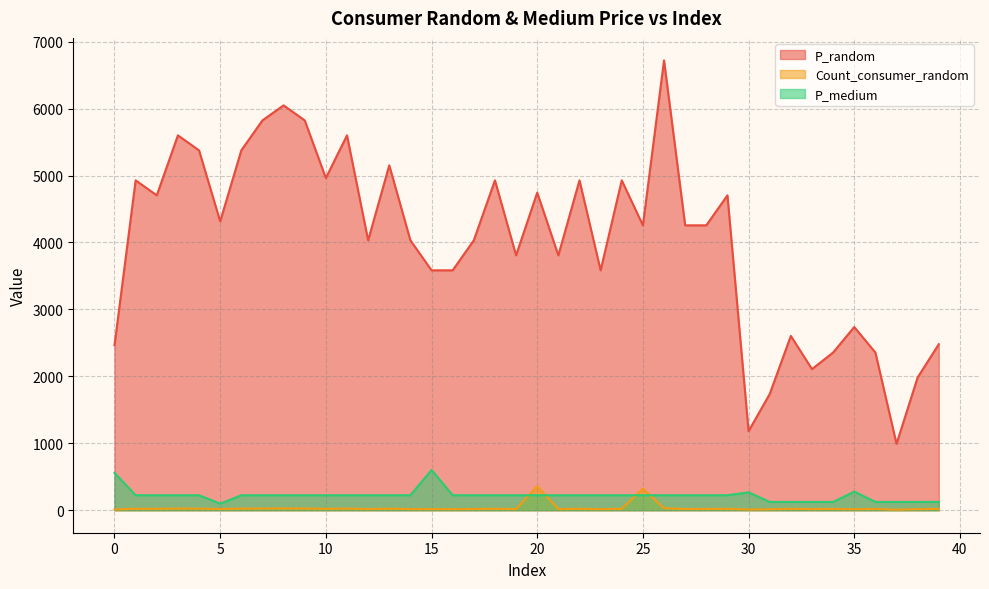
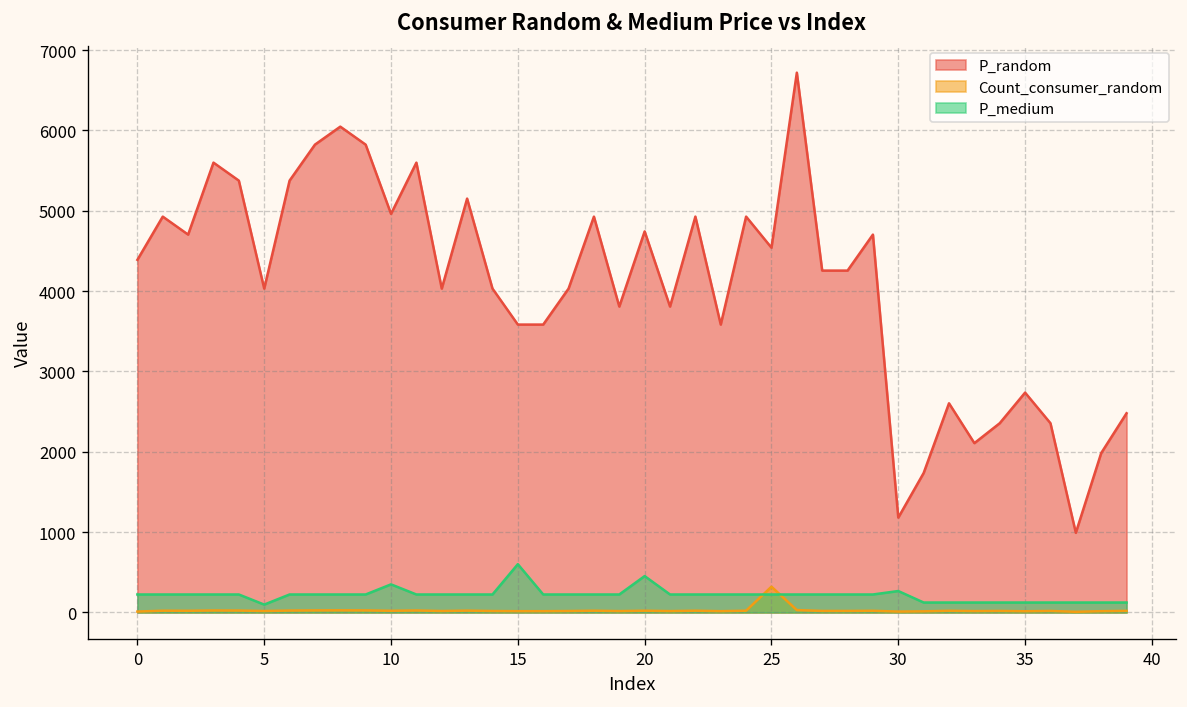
P_random, 0: 2500 -> 4400
P_medium, 0: 600 -> 200
P_random, 5: 4300 -> 4000
P_medium, 10: 200 -> 400
Count_consumer_random, 20: 400 -> 0
P_medium, 20: 200 -> 500
P_random, 25: 4300 -> 4500
P_medium, 35: 300 -> 100
